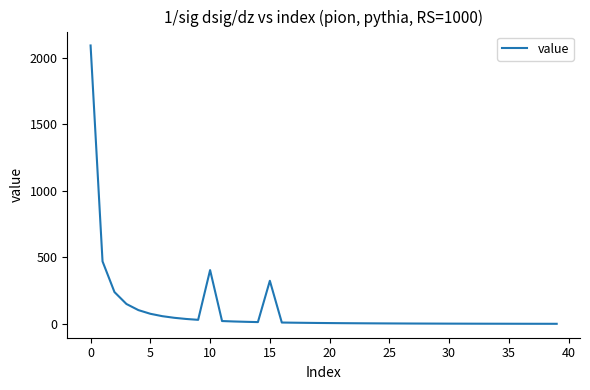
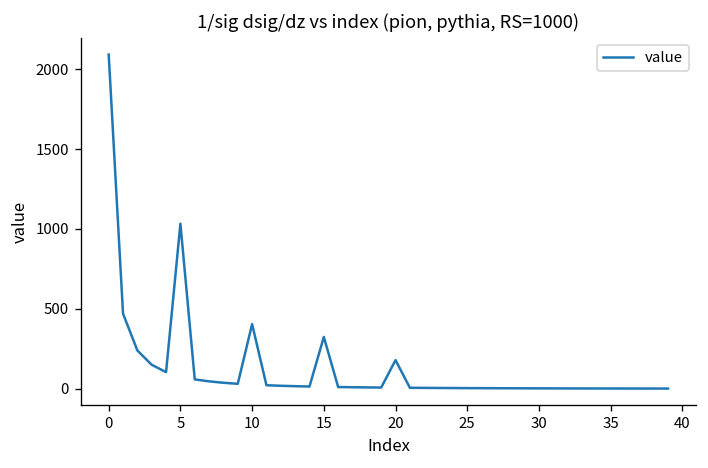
5: 80 -> 1030
20: 10 -> 180
